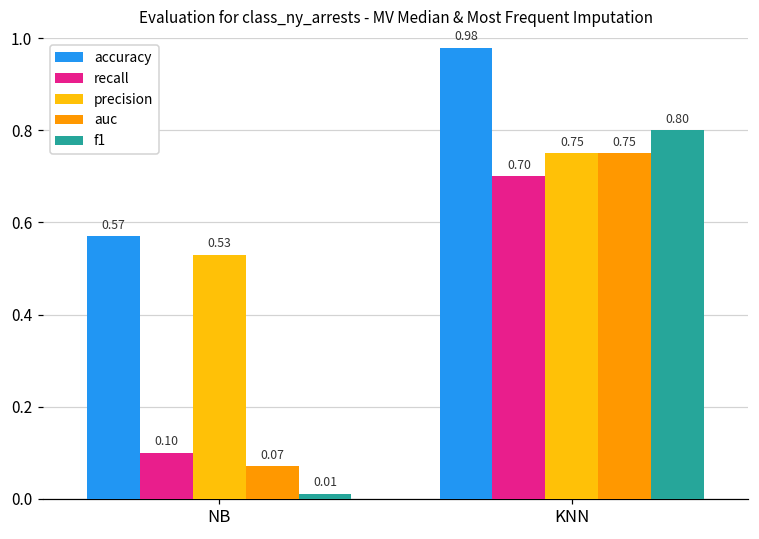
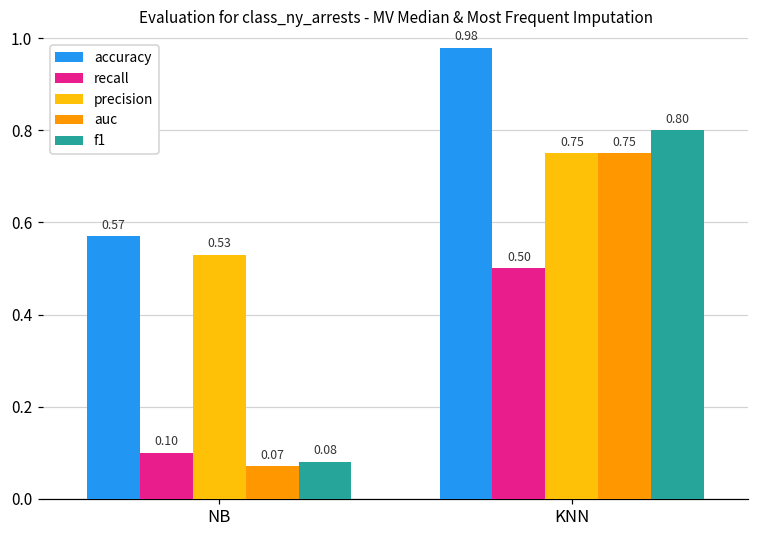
f1, NB: 0.01 -> 0.08
recall, KNN: 0.70 -> 0.50
